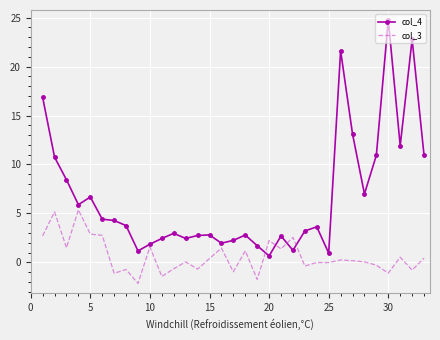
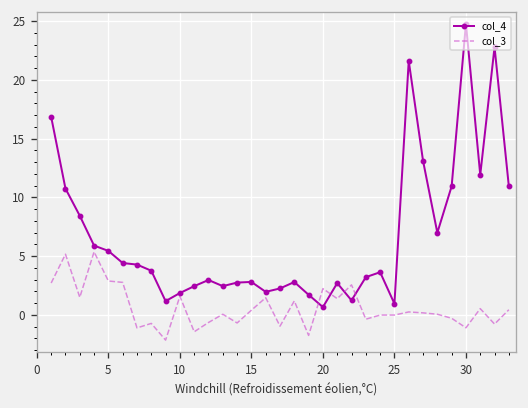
col_4, 5: 7 -> 5
